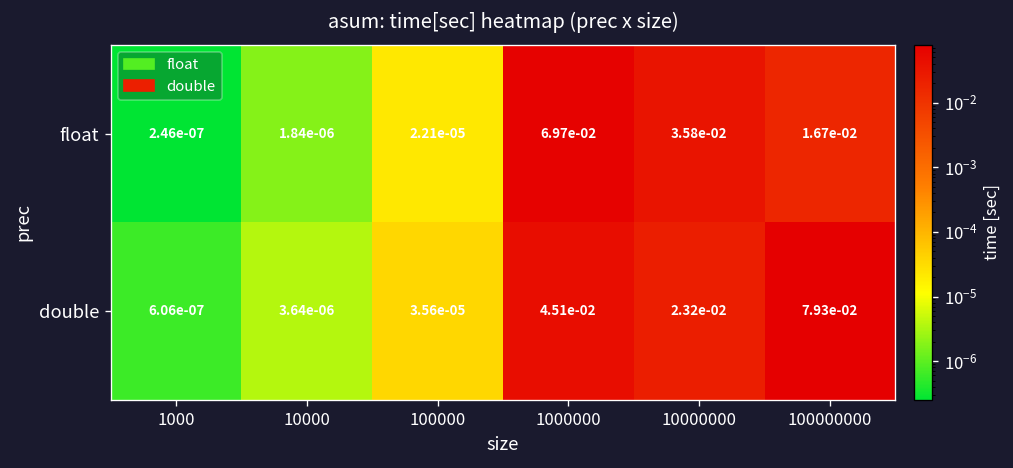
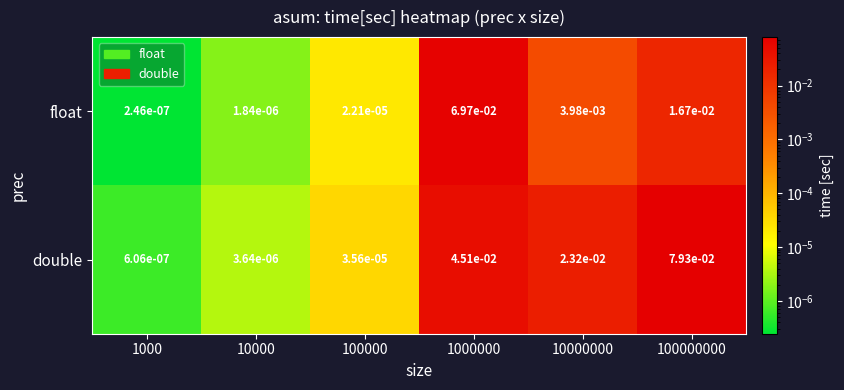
float, 10000000: 3.58e-02 -> 3.98e-03
